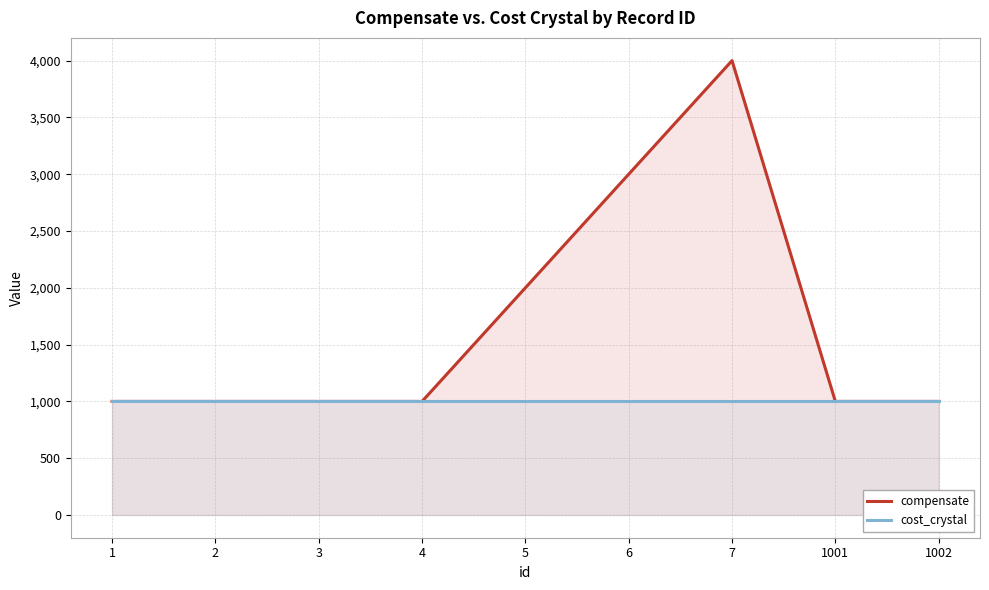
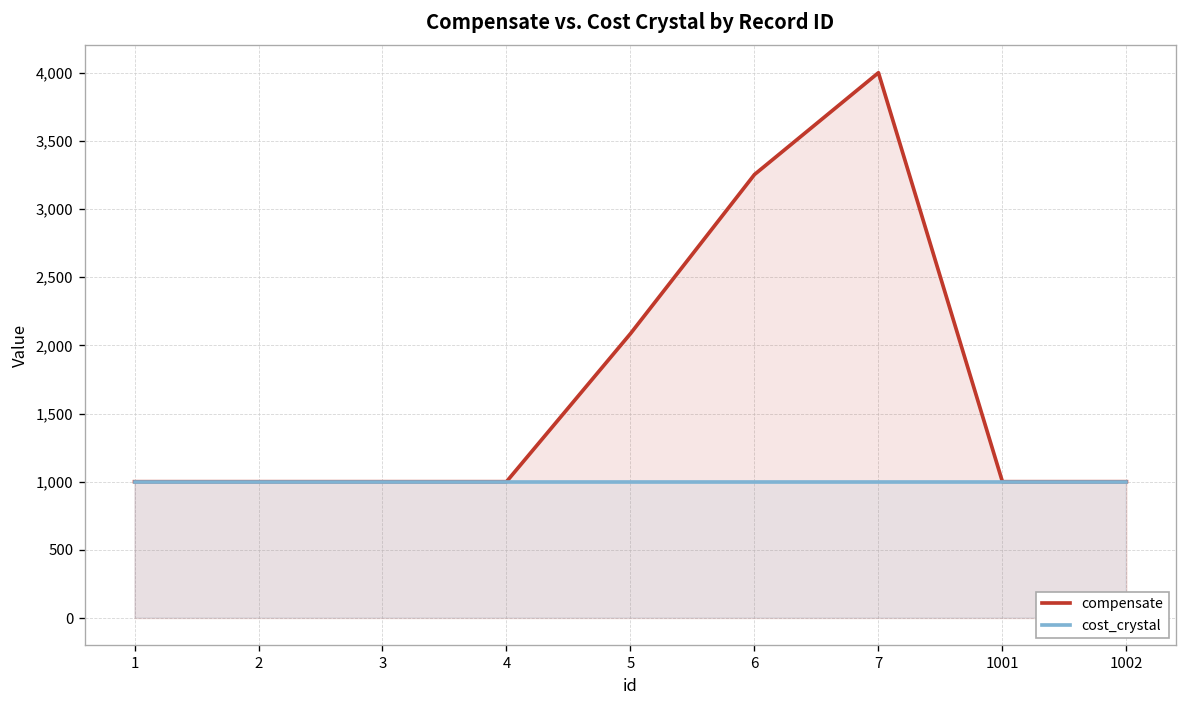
compensate, 5: 2,000 -> 2,090
compensate, 6: 3,000 -> 3,250
